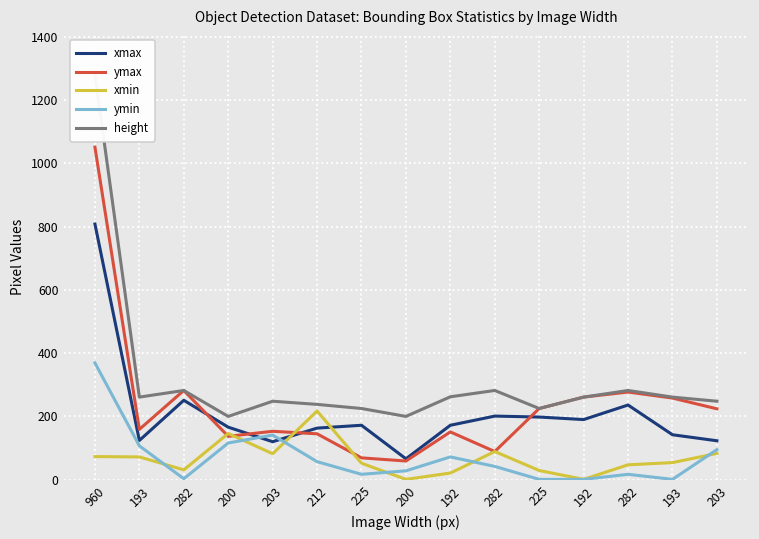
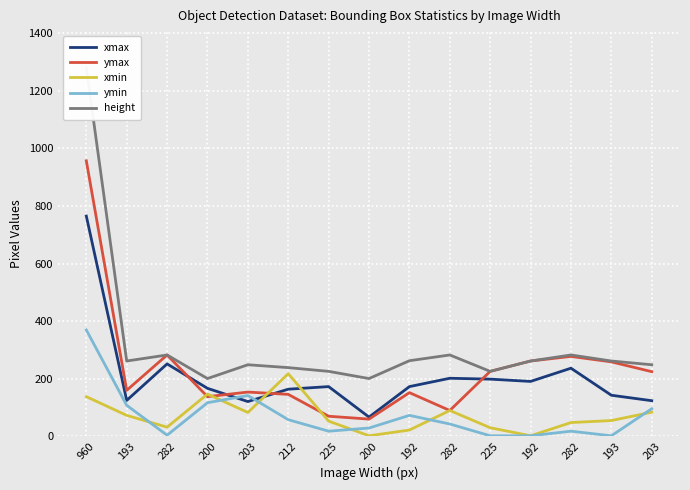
xmax, 960: 810 -> 770
ymax, 960: 1050 -> 960
xmin, 960: 70 -> 140
